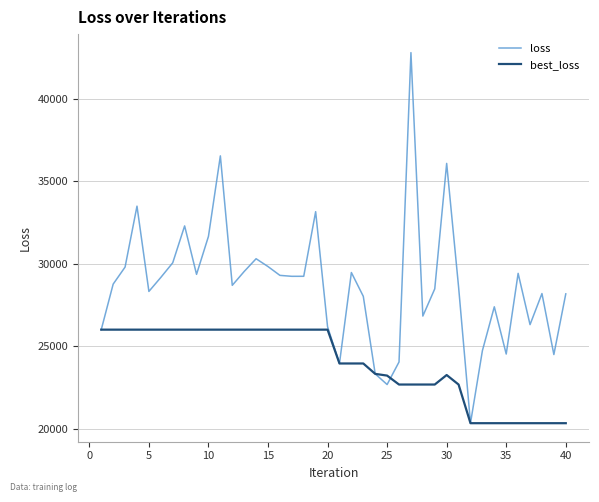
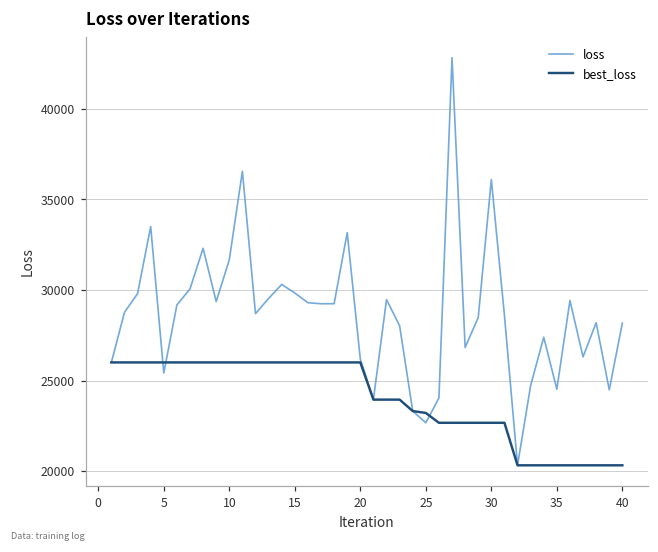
loss, 5: 28300 -> 25400
best_loss, 30: 23200 -> 22700
